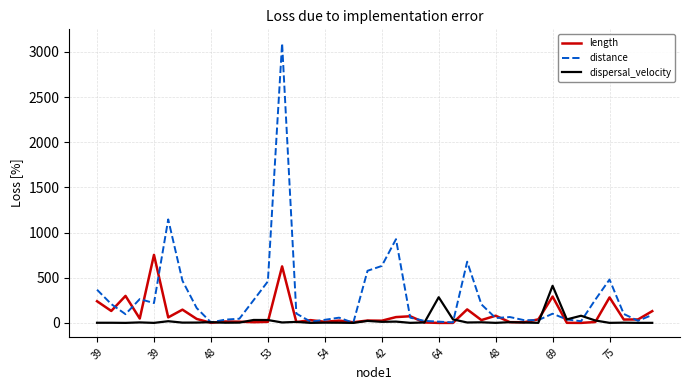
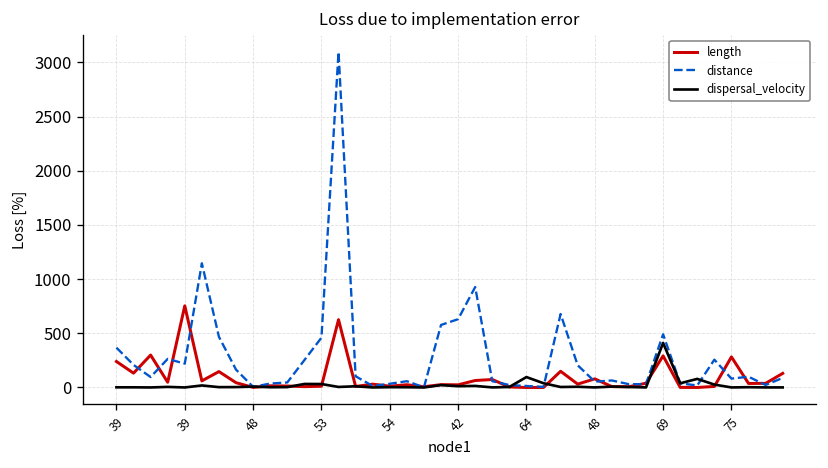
dispersal_velocity, 64: 300 -> 100
distance, 69: 100 -> 500
distance, 75: 500 -> 100
